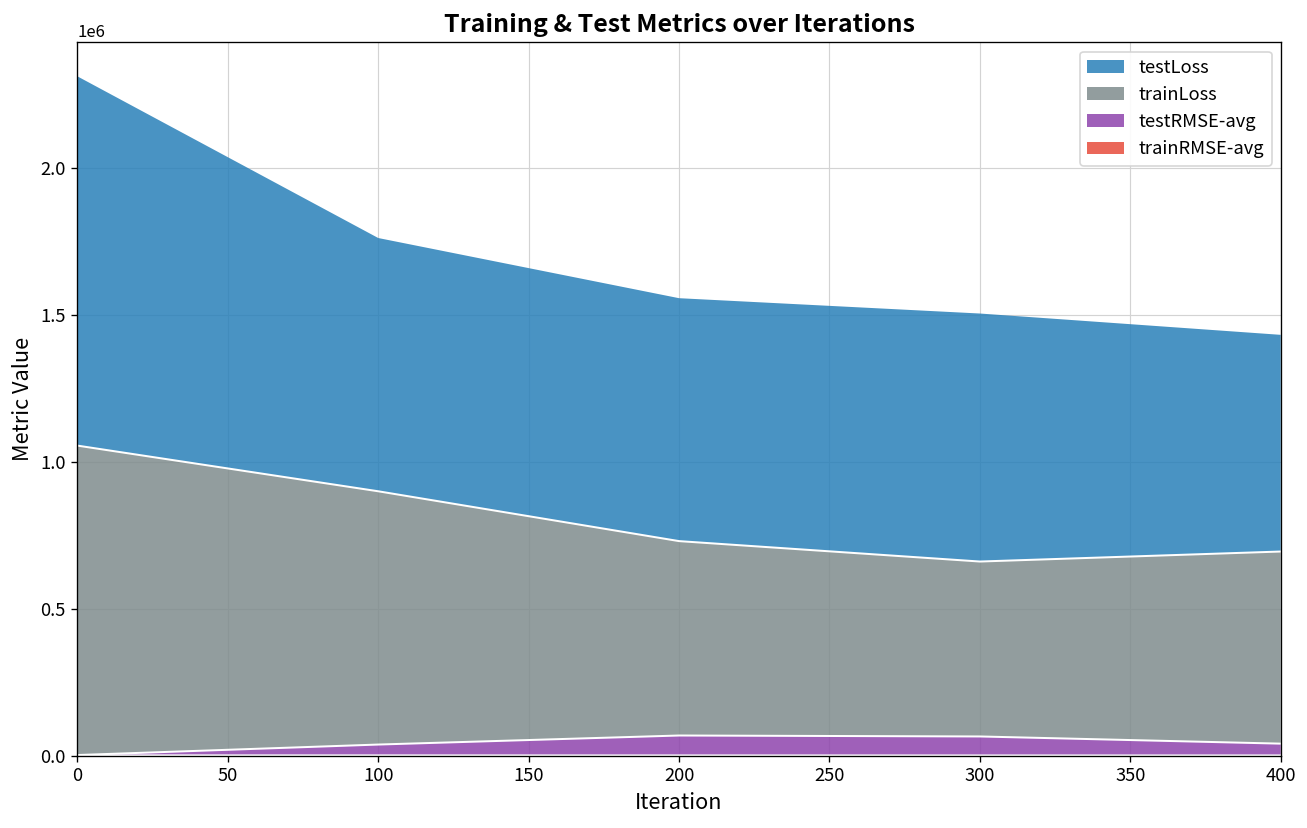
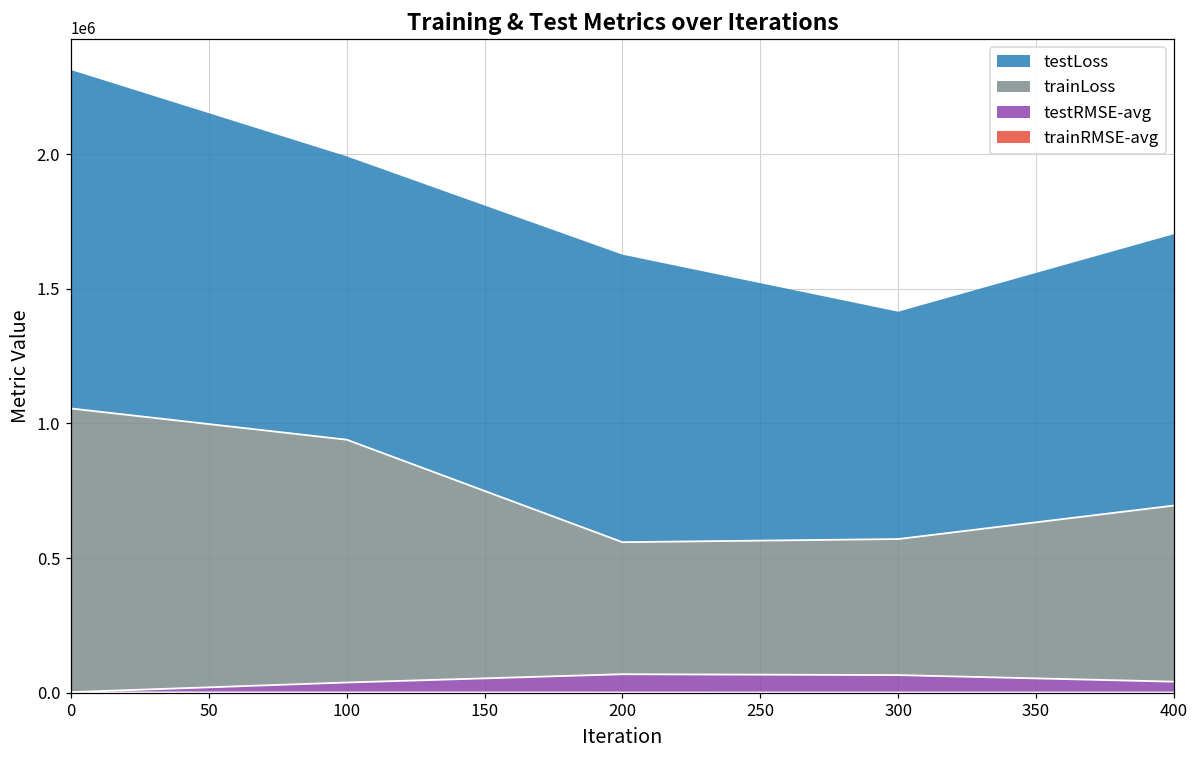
trainLoss, 100: 860000 -> 900000
testLoss, 100: 860000 -> 1050000
trainLoss, 200: 660000 -> 490000
testLoss, 200: 830000 -> 1070000
trainLoss, 300: 600000 -> 510000
testLoss, 400: 740000 -> 1010000
